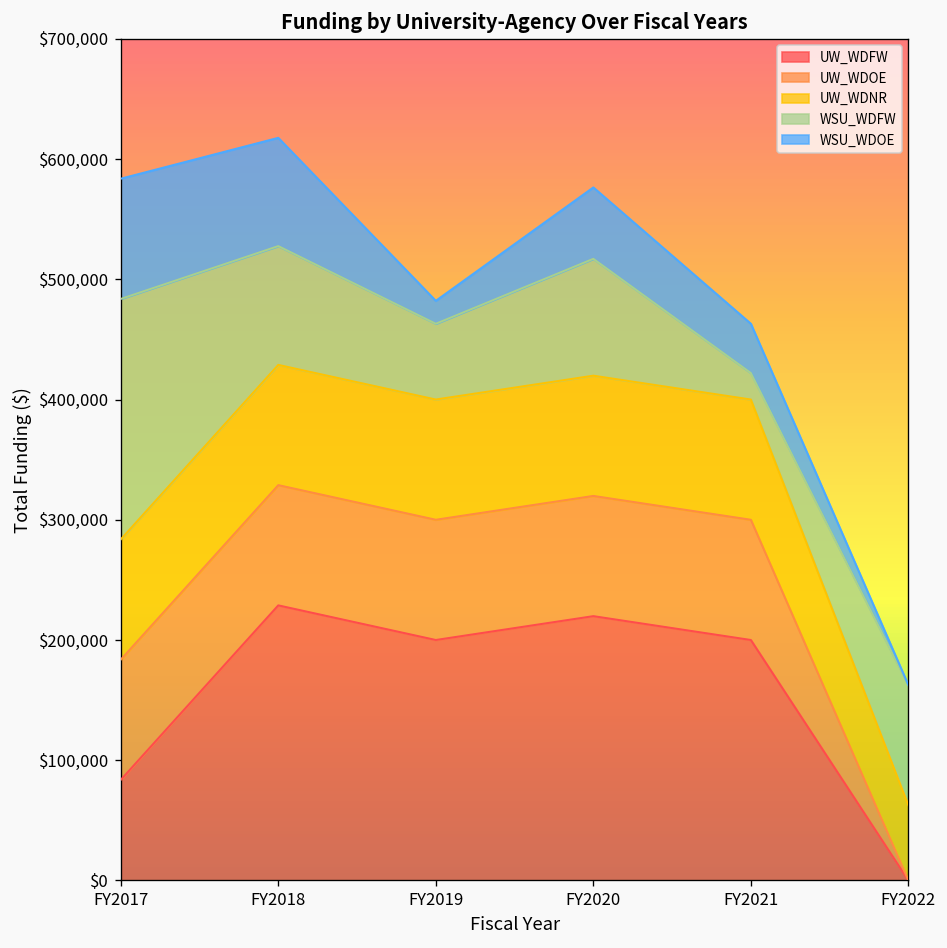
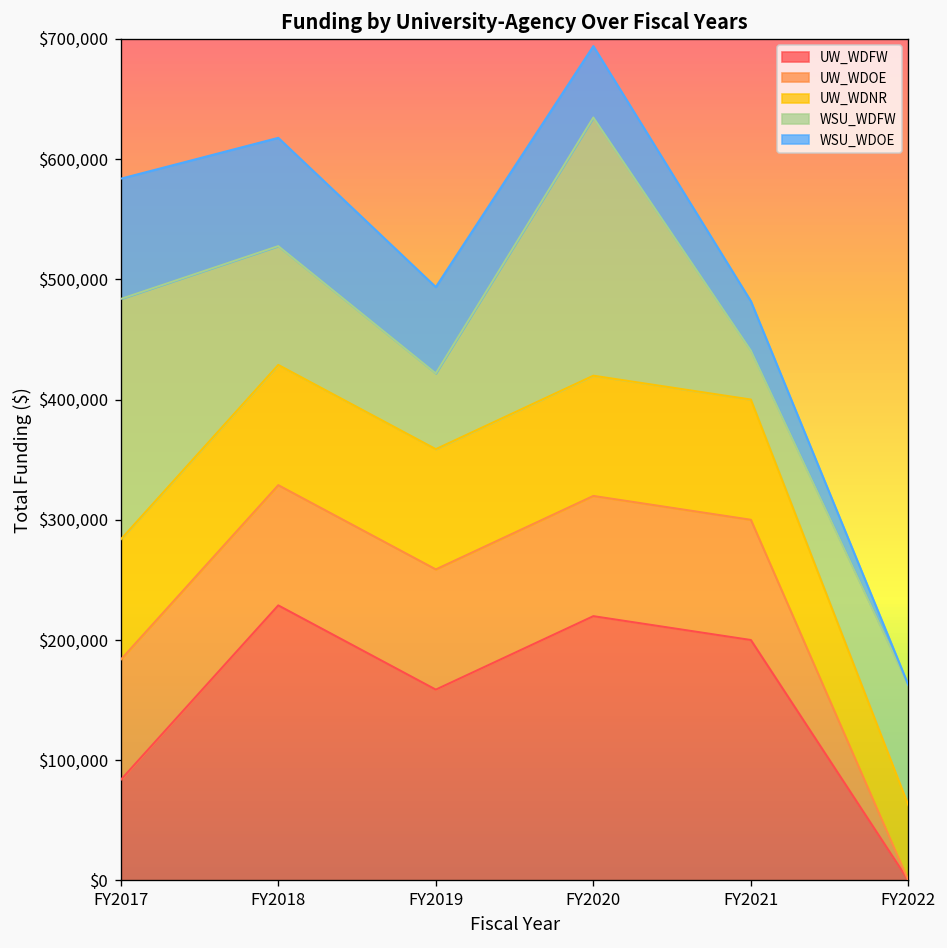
UW_WDFW, FY2019: $200,000 -> $159,000
WSU_WDOE, FY2019: $19,000 -> $72,000
WSU_WDFW, FY2020: $97,000 -> $215,000
WSU_WDFW, FY2021: $22,000 -> $41,000
